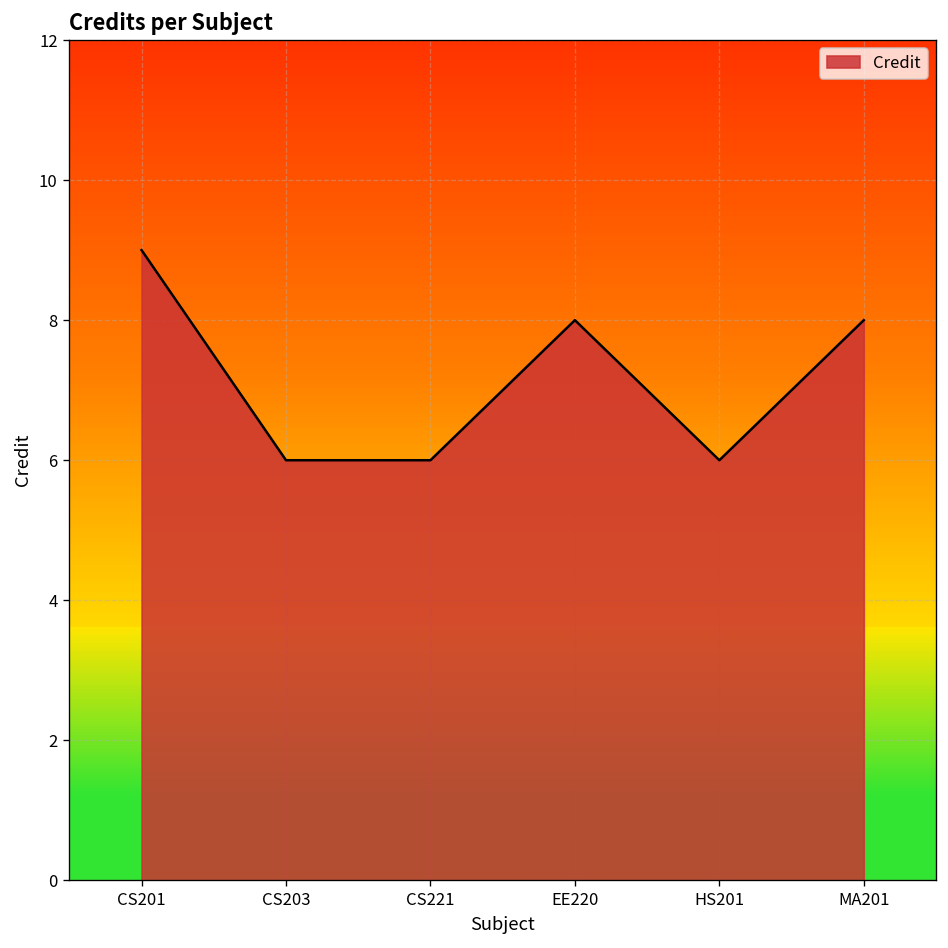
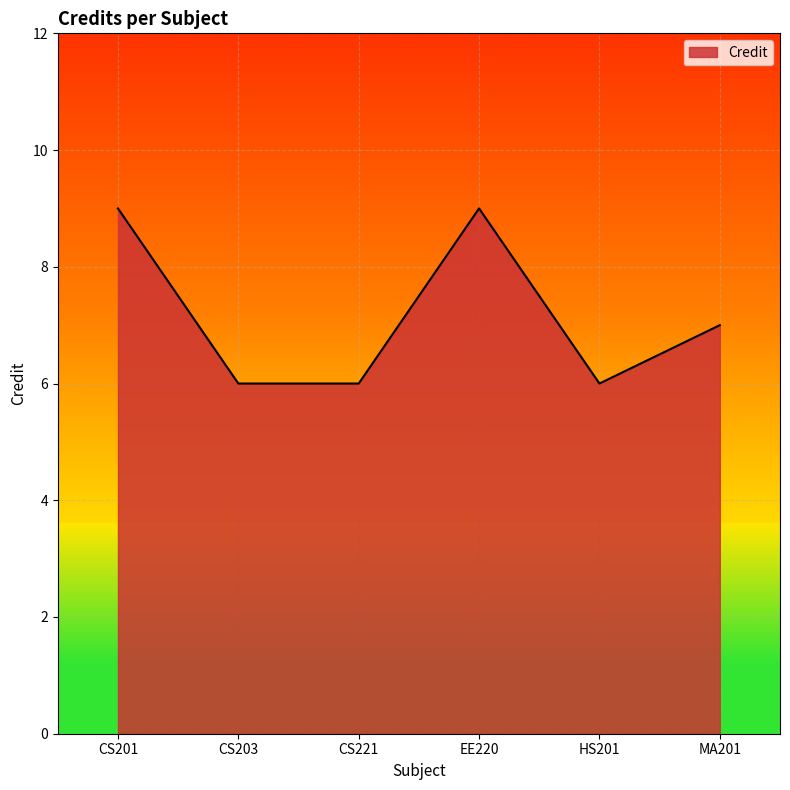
EE220: 8 -> 9
MA201: 8 -> 7
